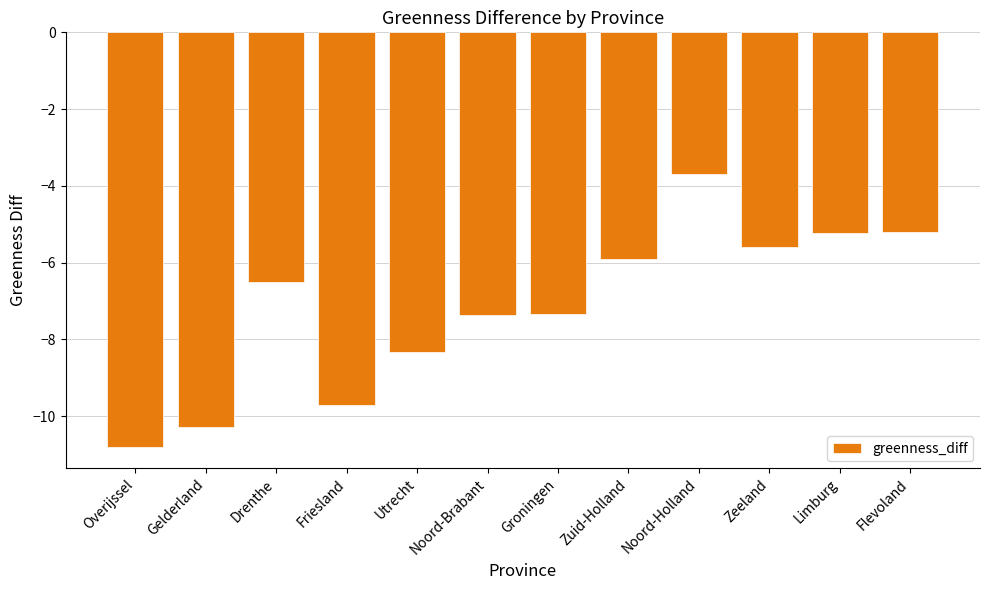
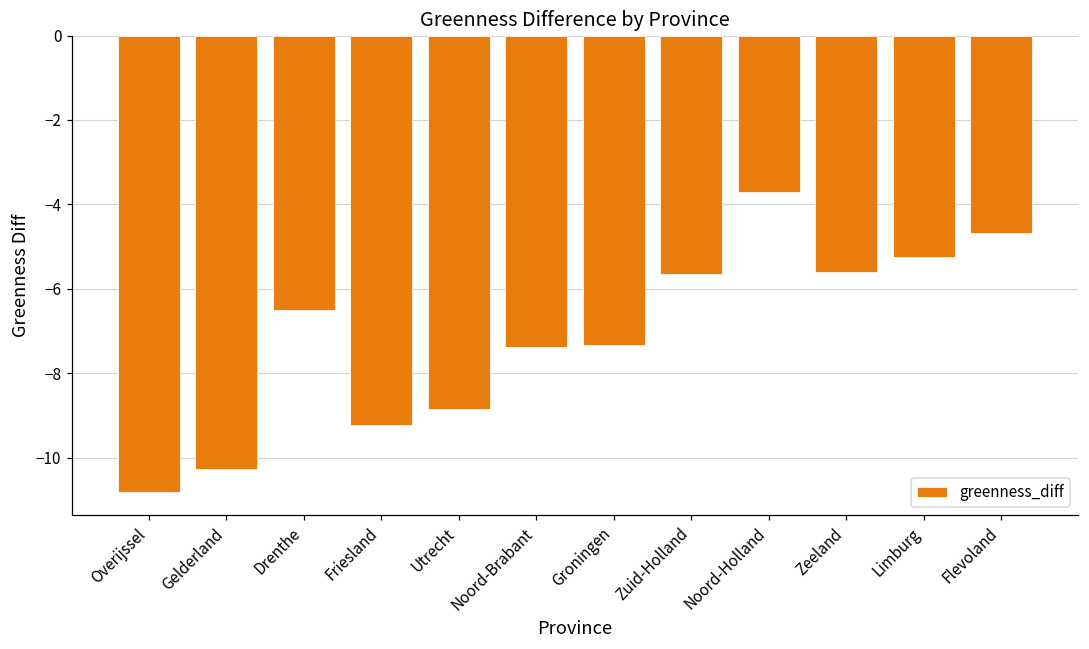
Friesland: -9.7 -> -9.2
Utrecht: -8.3 -> -8.9
Zuid-Holland: -5.9 -> -5.6
Flevoland: -5.2 -> -4.7
